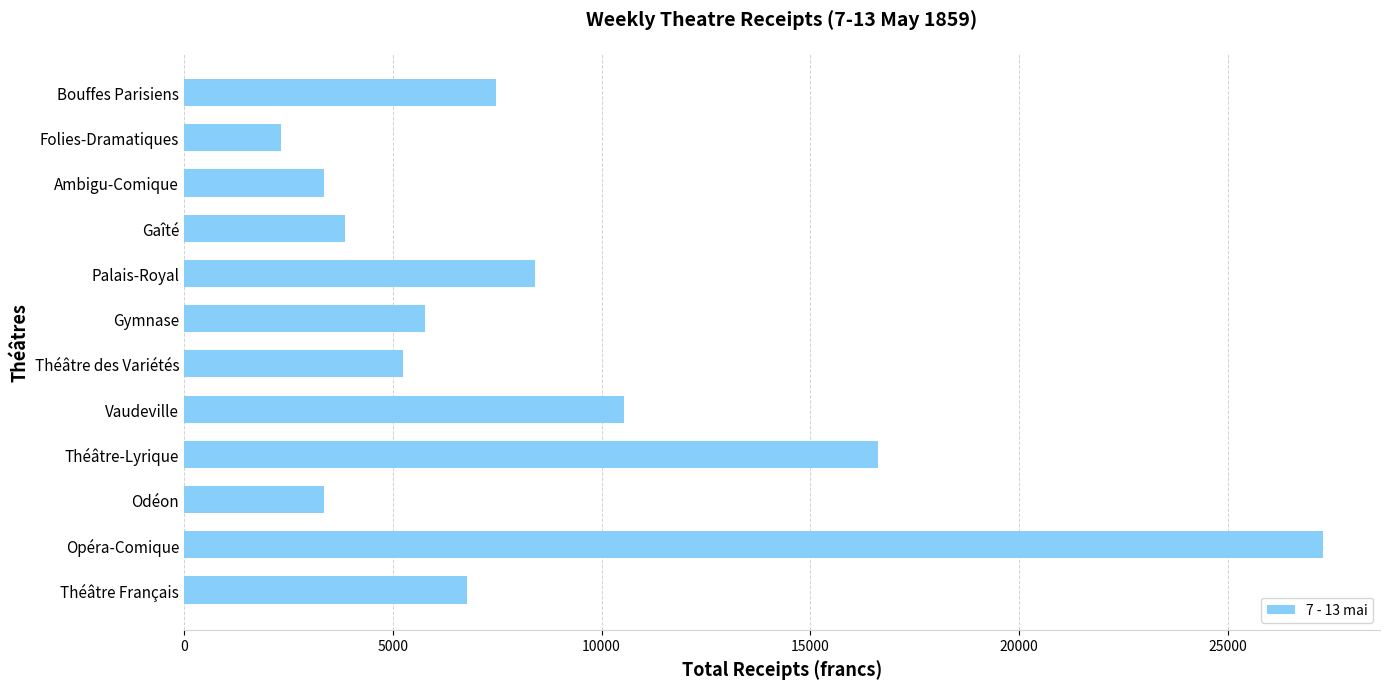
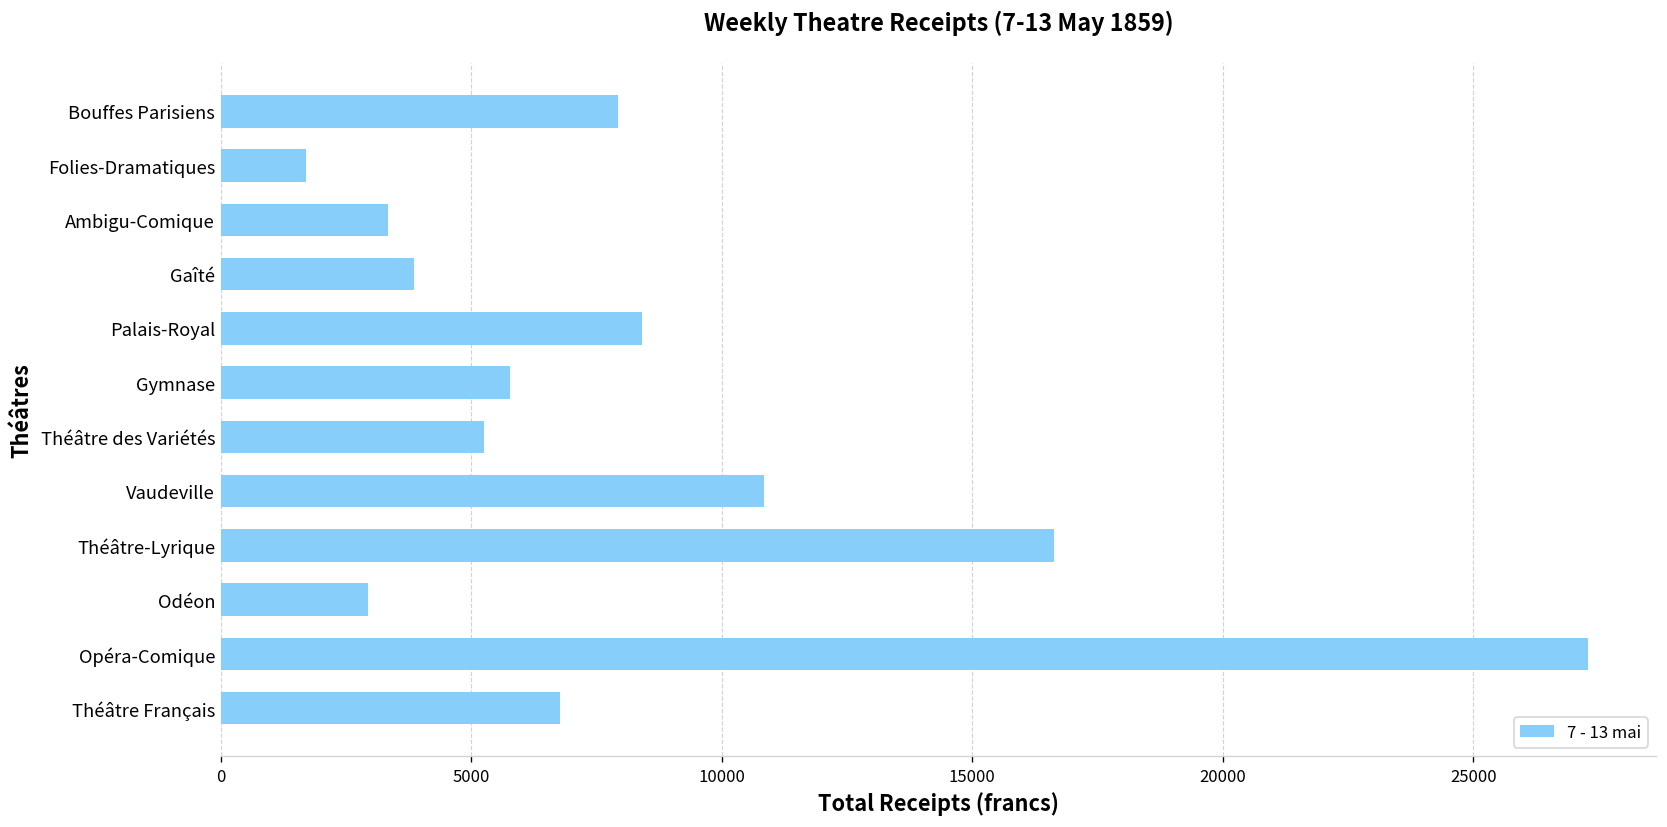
Bouffes Parisiens: 7500 -> 7900
Folies-Dramatiques: 2300 -> 1700
Vaudeville: 10500 -> 10800
Odéon: 3400 -> 2900
